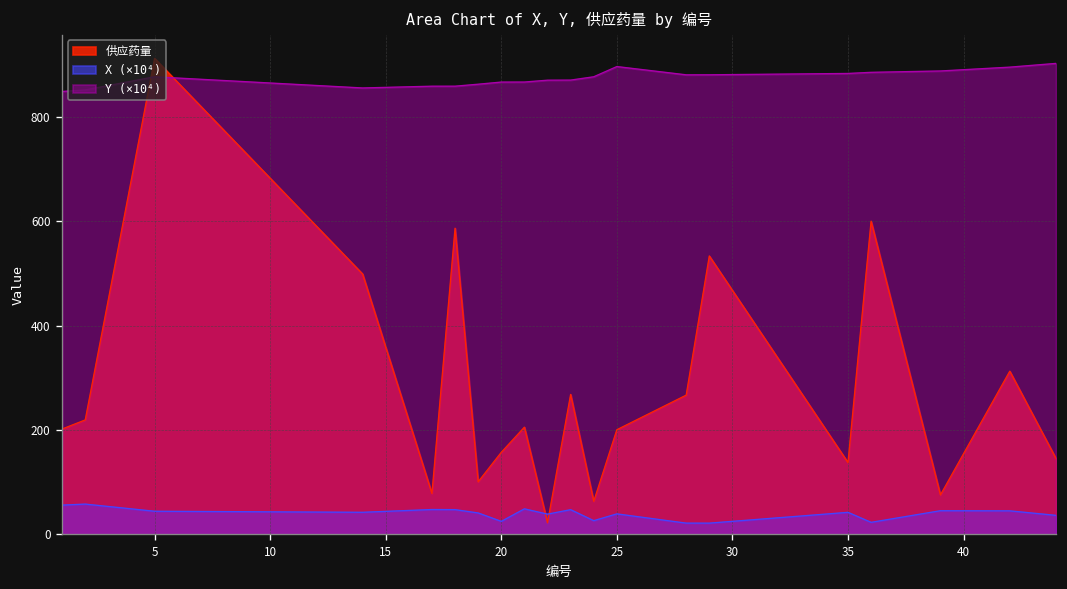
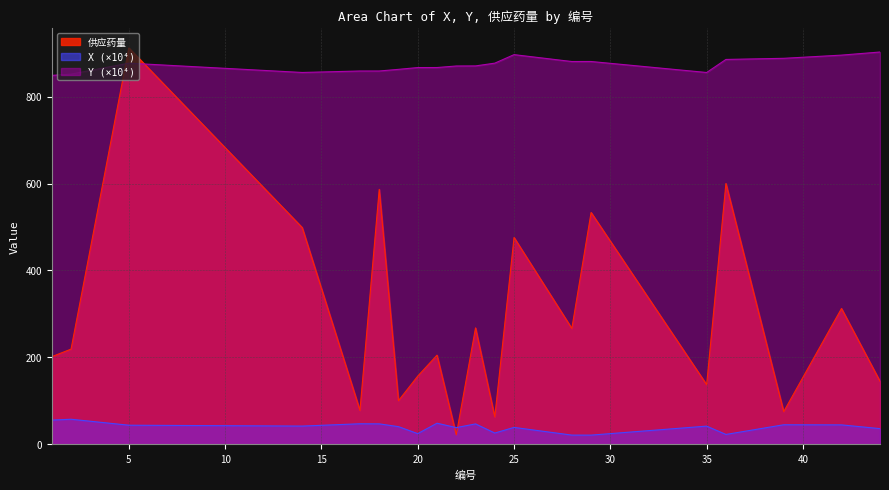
供应药量, 25: 200 -> 480
Y (×10⁴), 35: 880 -> 860
